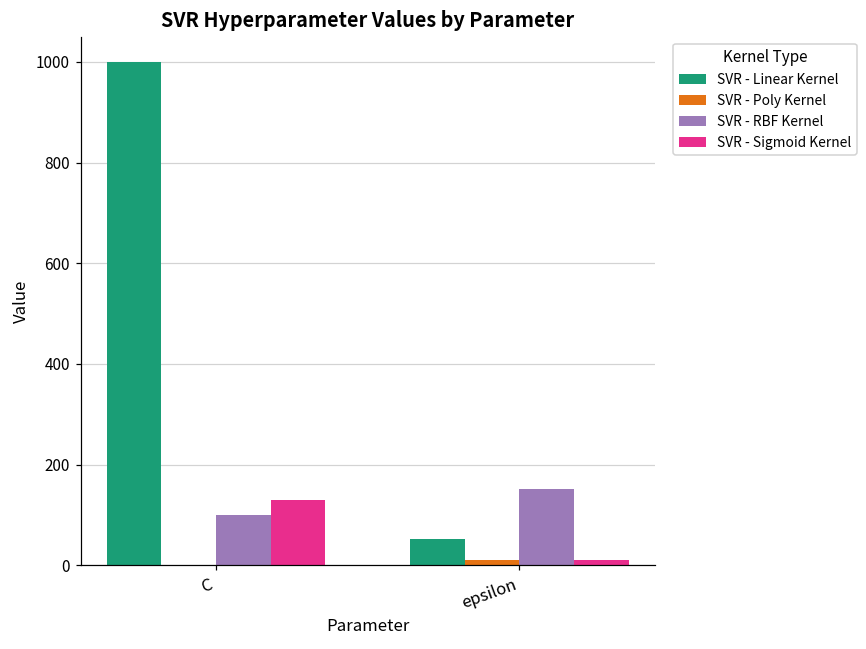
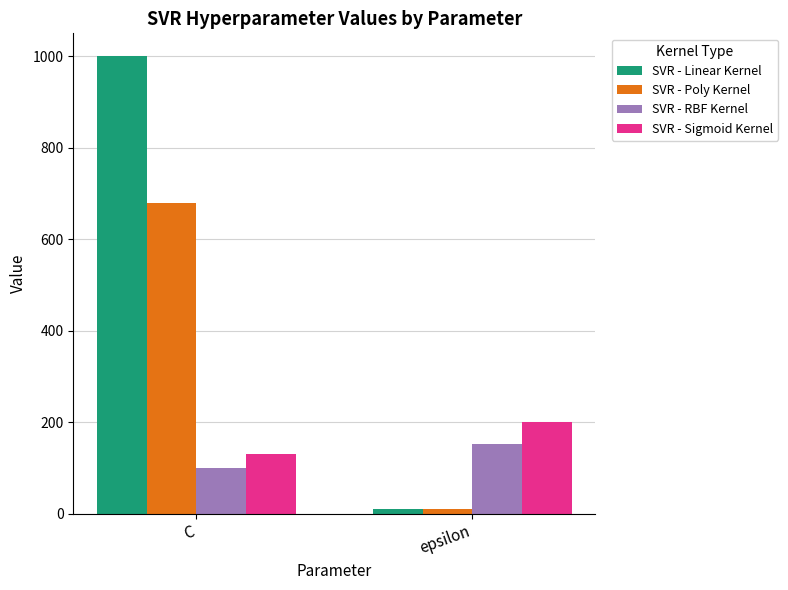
SVR - Poly Kernel, C: 0 -> 680
SVR - Linear Kernel, epsilon: 50 -> 10
SVR - Sigmoid Kernel, epsilon: 10 -> 200
